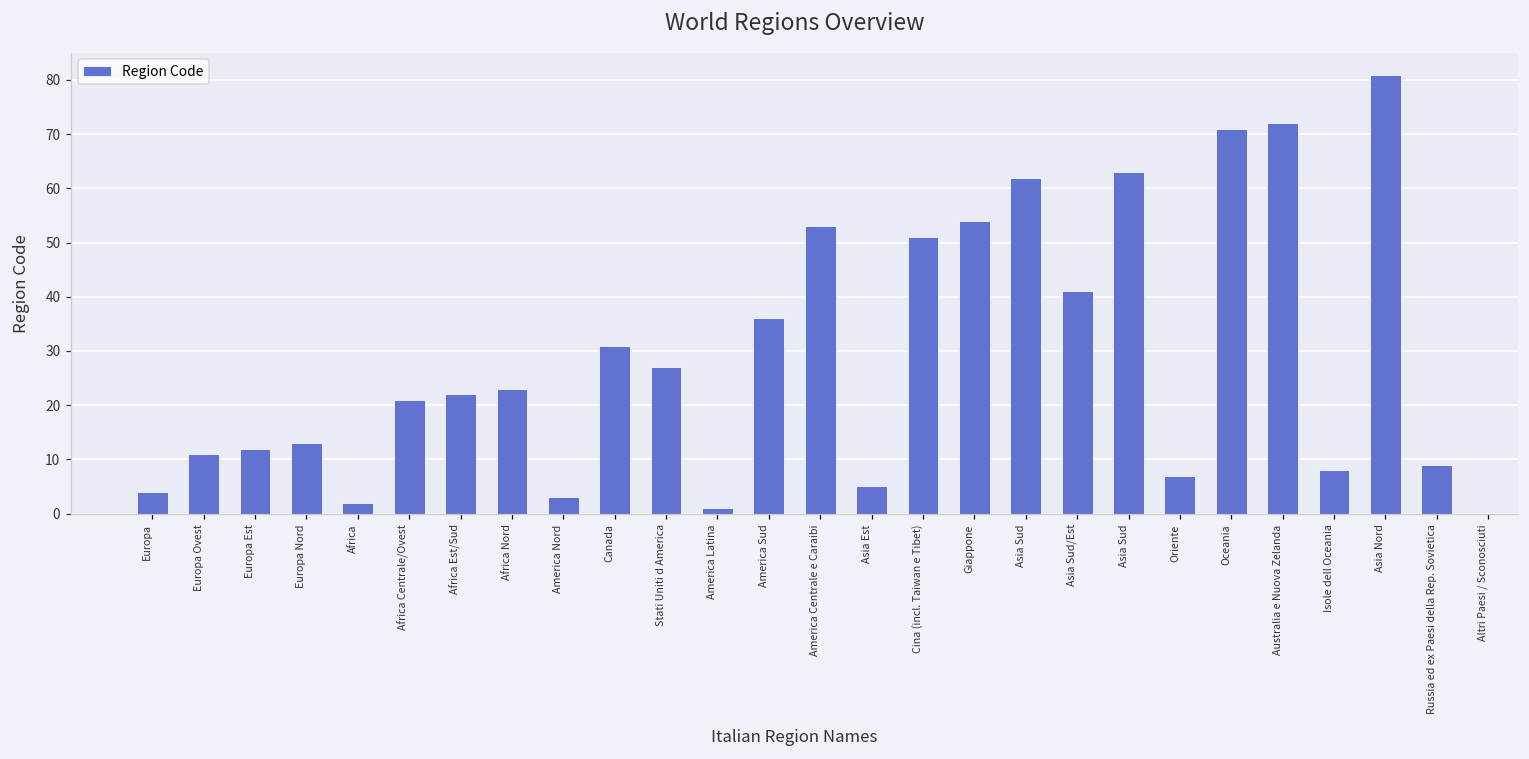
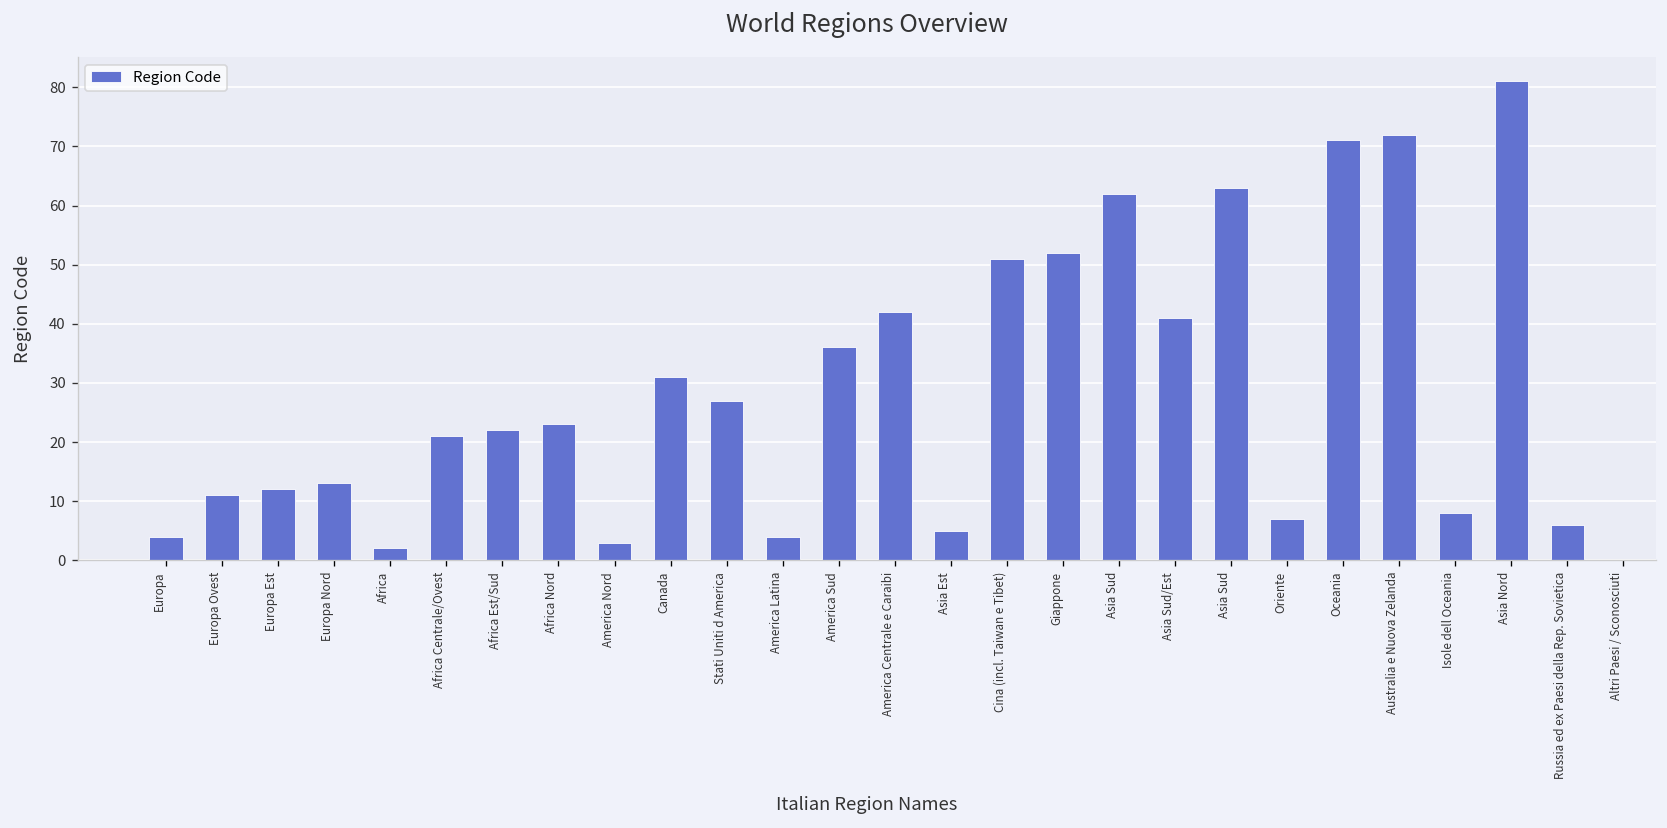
America Latina: 1 -> 4
America Centrale e Caraibi: 53 -> 42
Giappone: 54 -> 52
Russia ed ex Paesi della Rep. Sovietica: 9 -> 6
